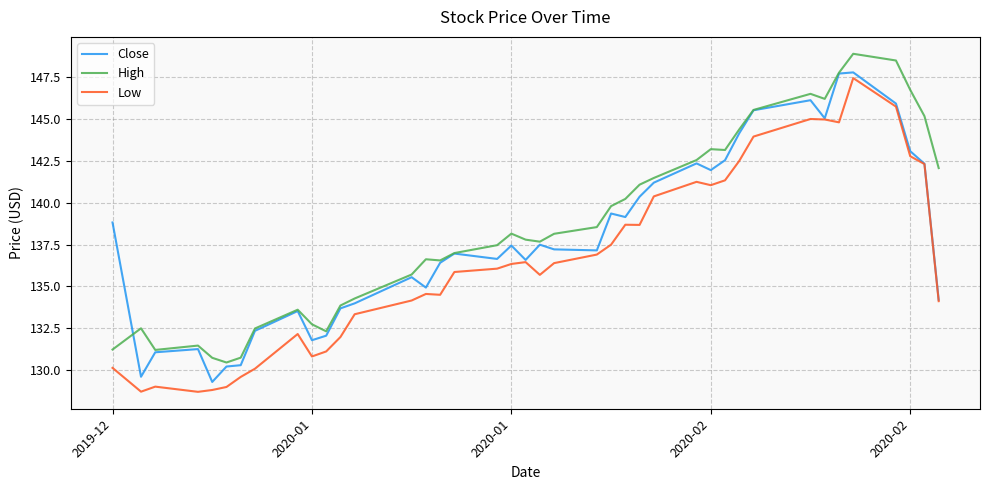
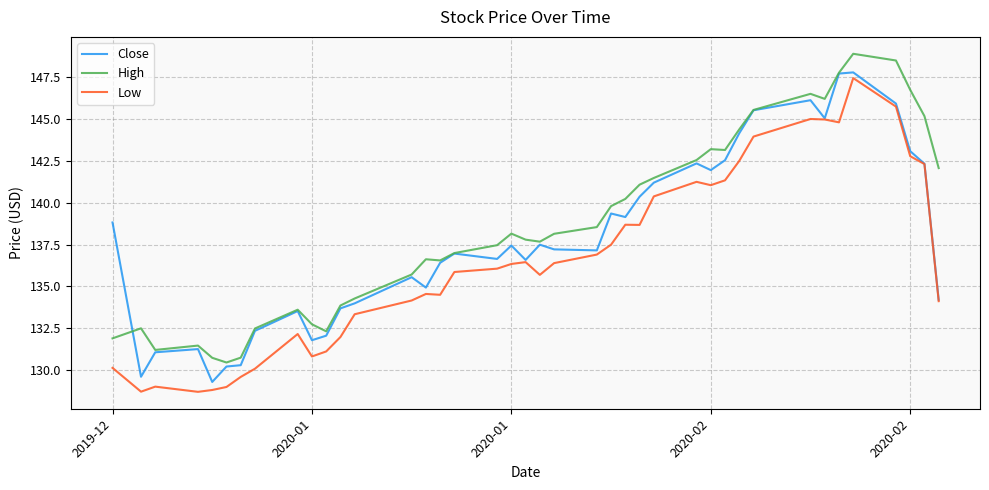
High, 2019-12: 131.2 -> 131.9
